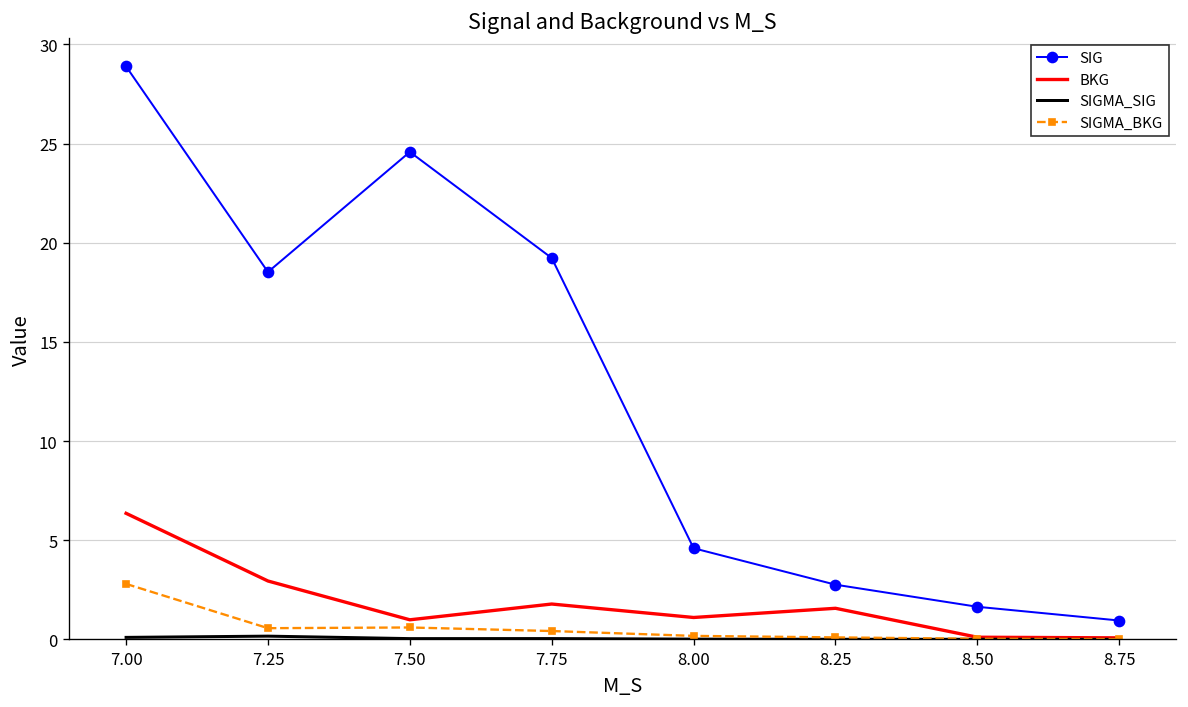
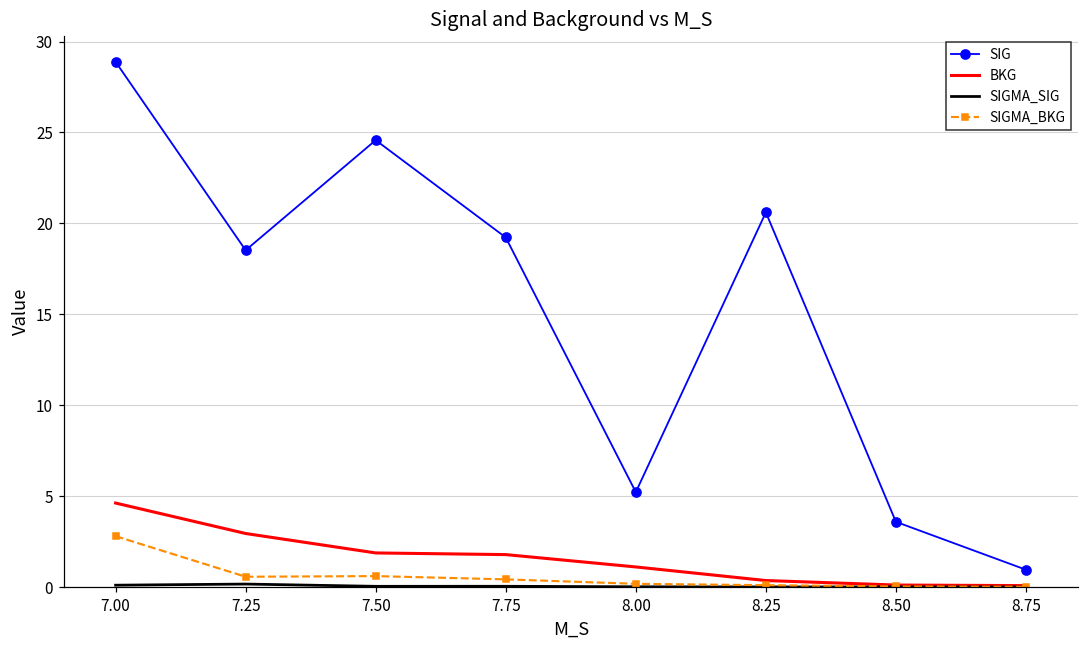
BKG, 7.00: 6.4 -> 4.6
BKG, 7.50: 1.0 -> 1.9
SIG, 8.00: 4.6 -> 5.2
SIG, 8.25: 2.8 -> 20.6
BKG, 8.25: 1.6 -> 0.4
SIG, 8.50: 1.6 -> 3.6
